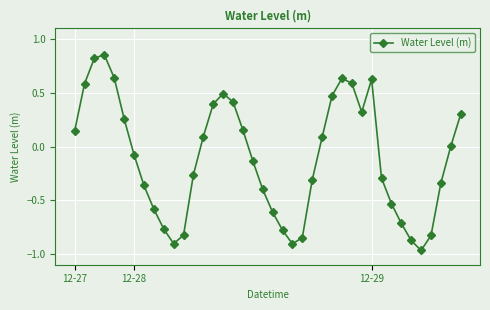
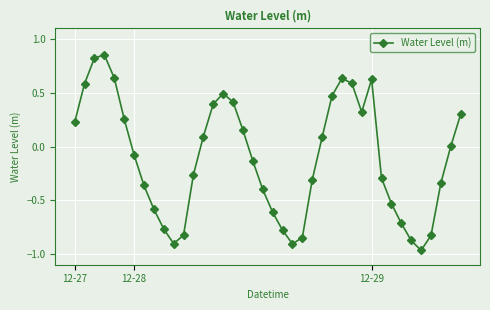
12-27: 0.15 -> 0.22
